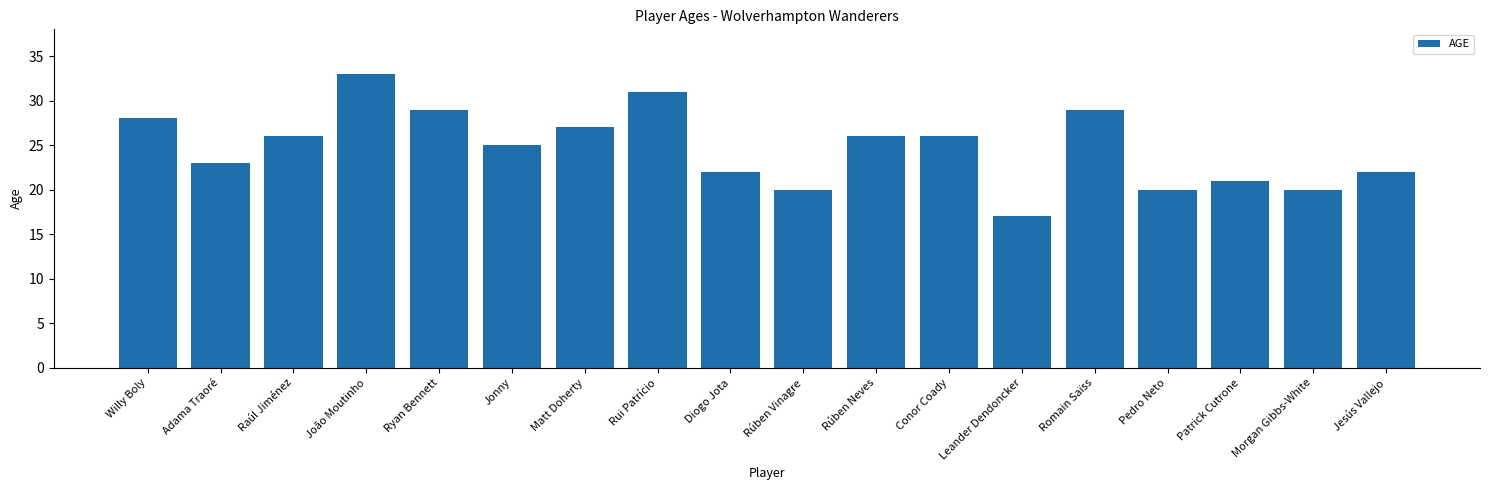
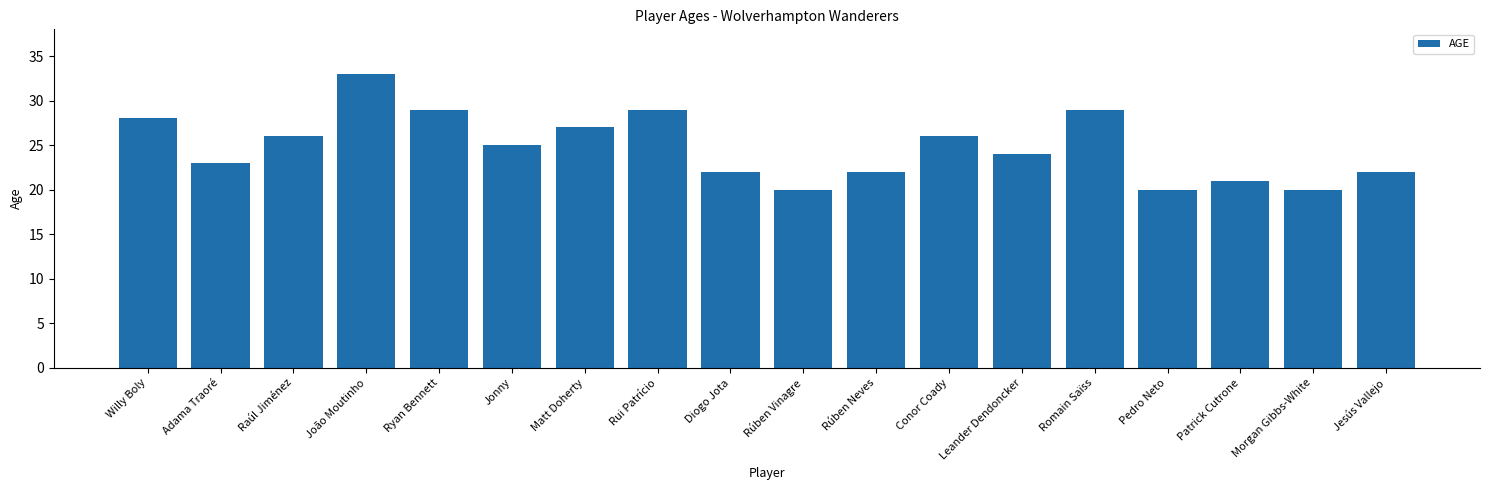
Rui Patrício: 31 -> 29
Rúben Neves: 26 -> 22
Leander Dendoncker: 17 -> 24
